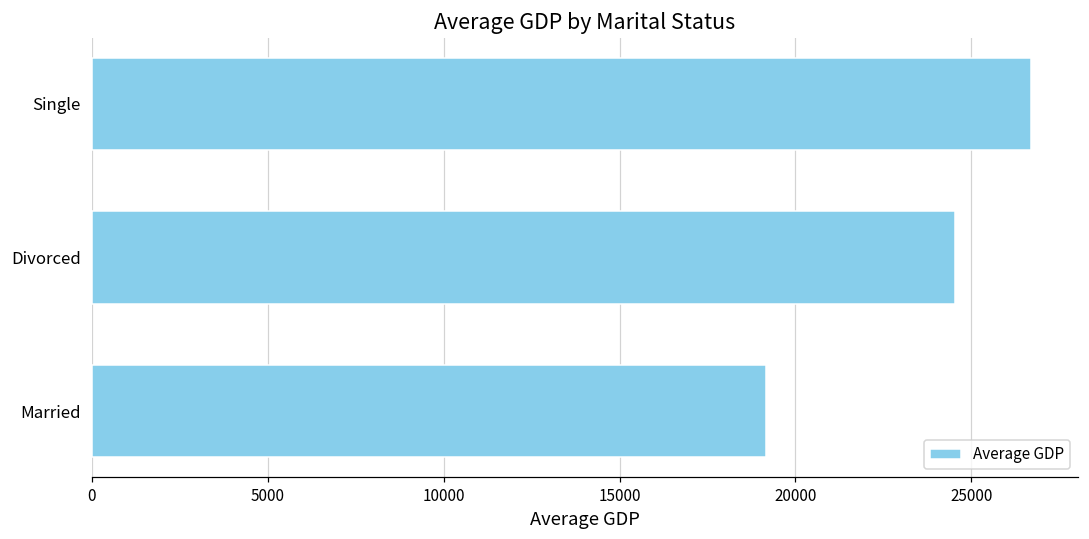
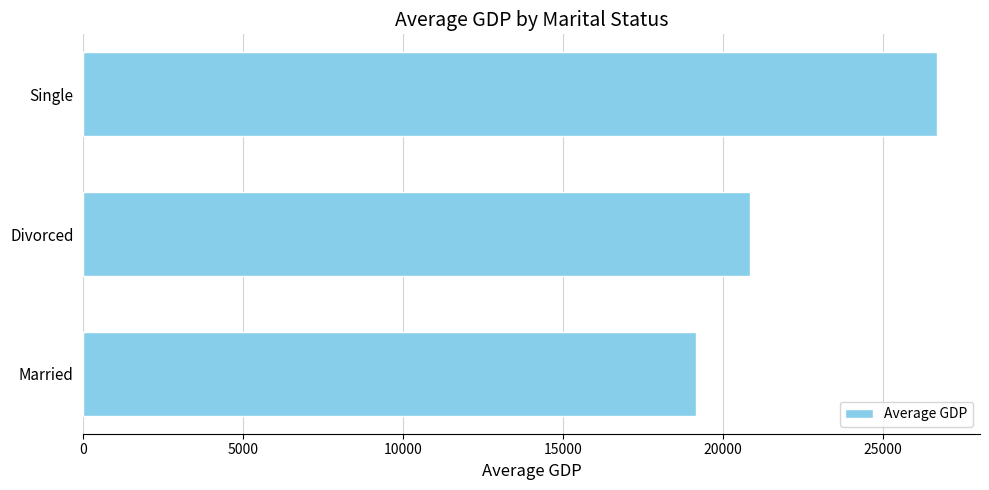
Divorced: 24500 -> 20800
